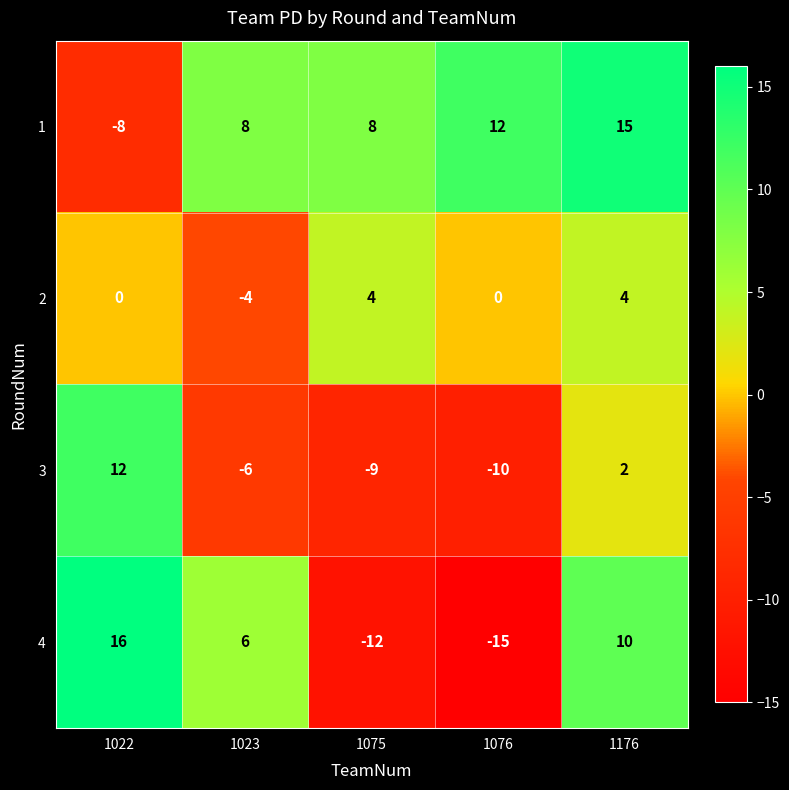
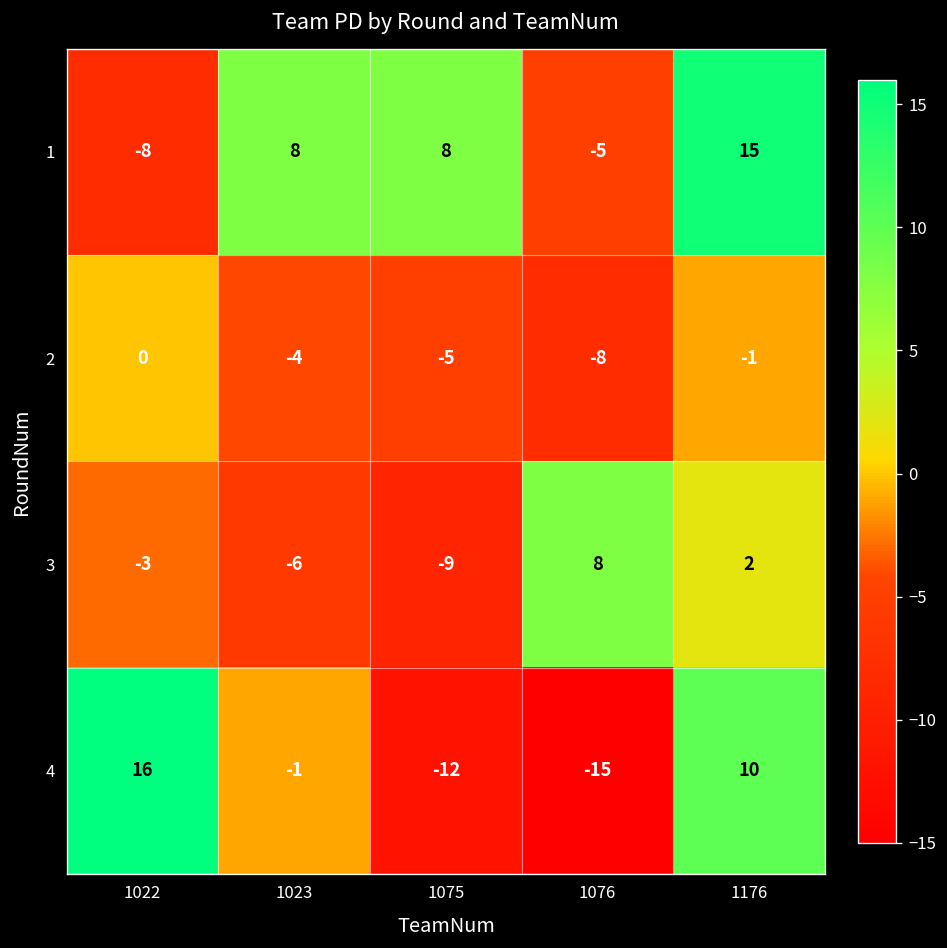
1, 1076: 12 -> -5
2, 1075: 4 -> -5
2, 1076: 0 -> -8
2, 1176: 4 -> -1
3, 1022: 12 -> -3
3, 1076: -10 -> 8
4, 1023: 6 -> -1
